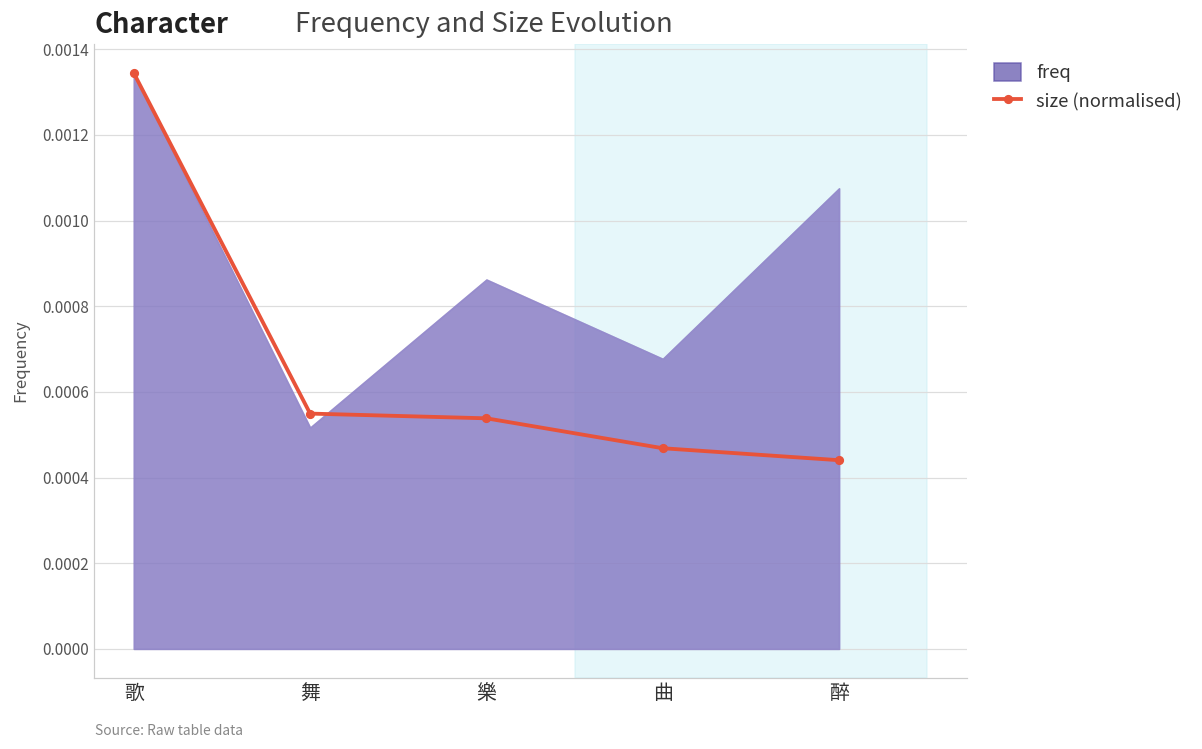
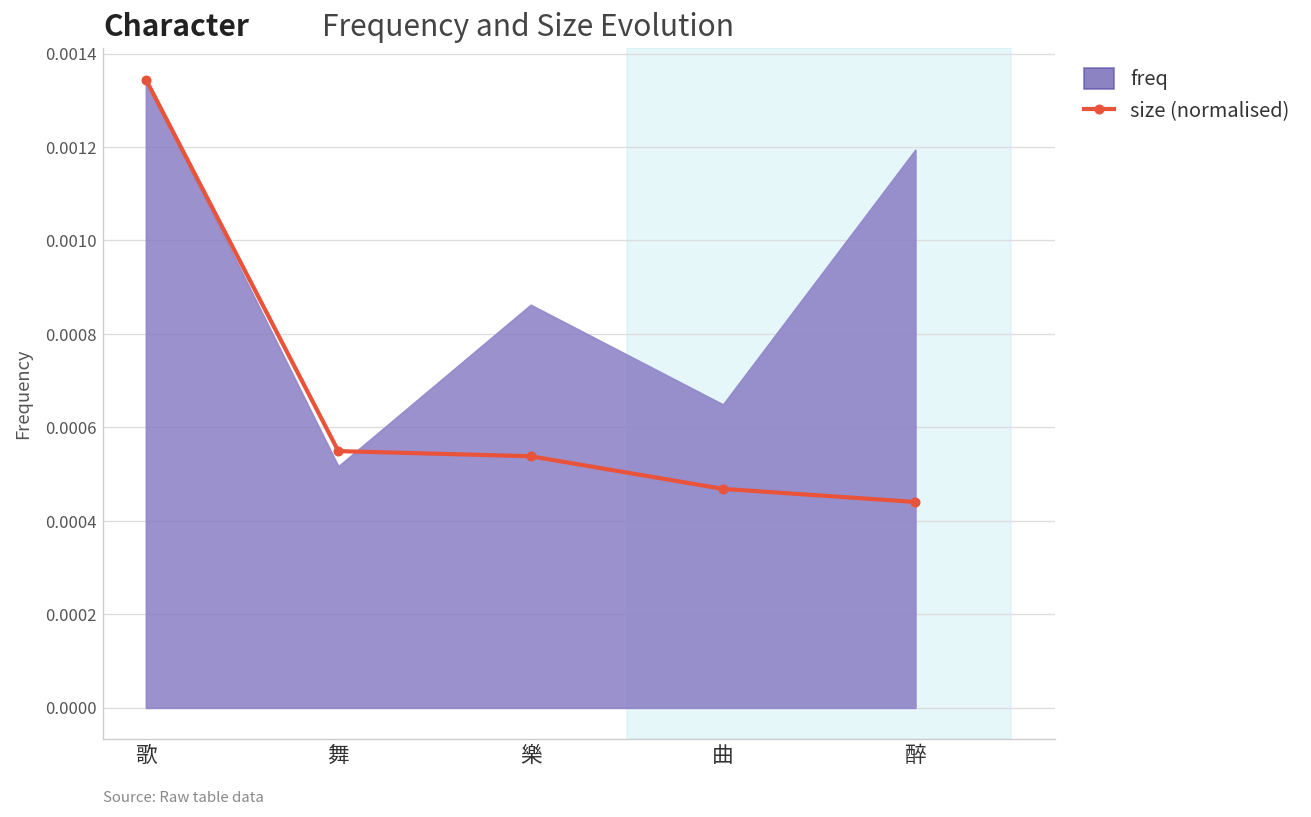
freq, 曲: 0.00068 -> 0.00065
freq, 醉: 0.00108 -> 0.00119
